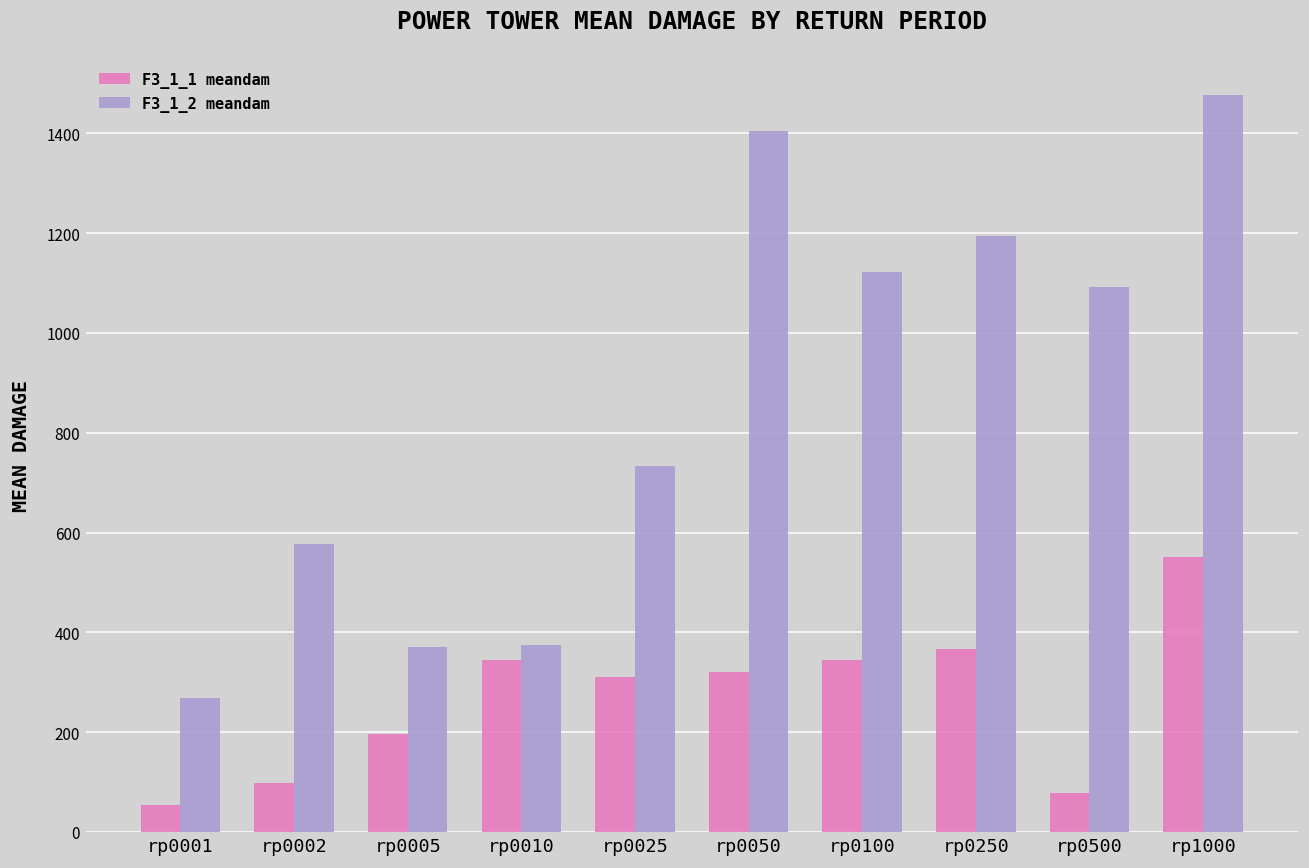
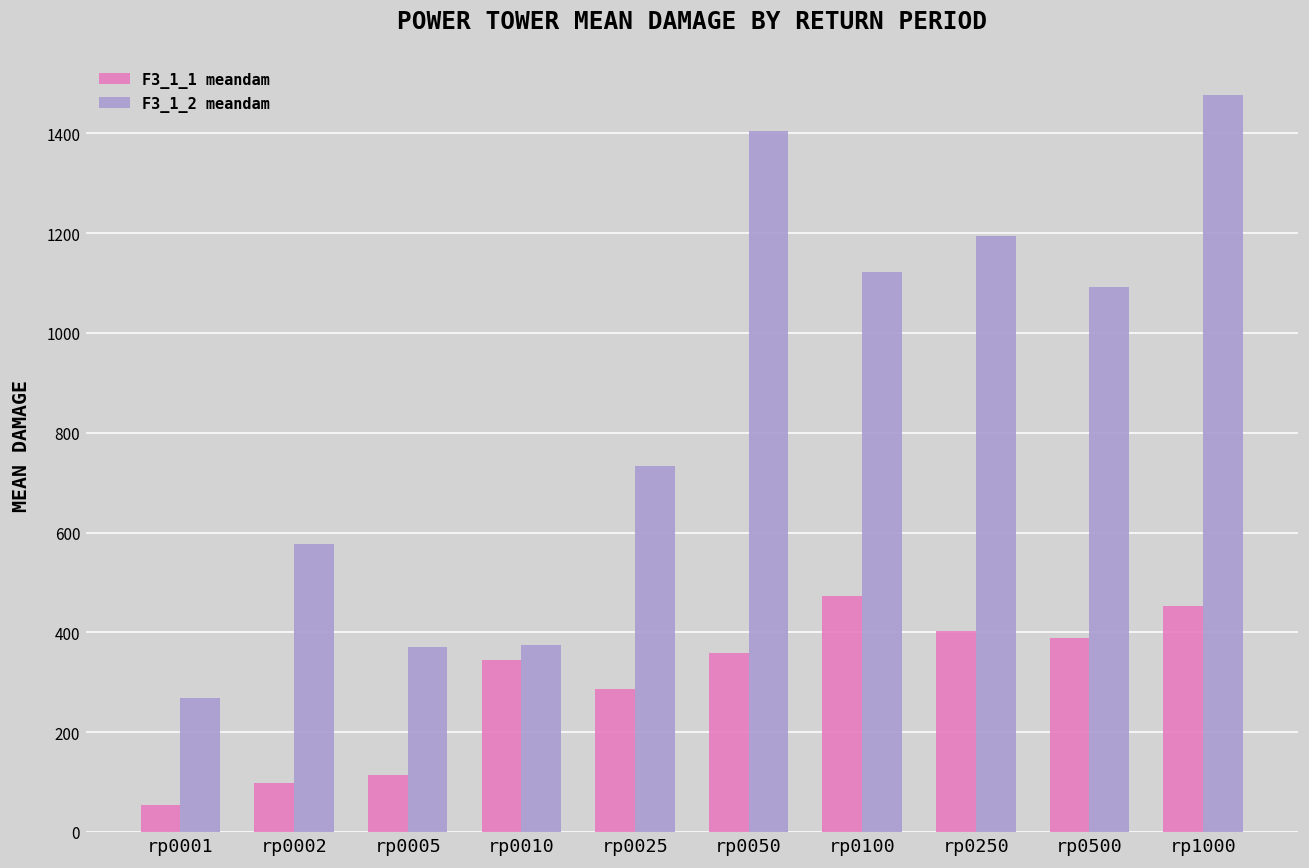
F3_1_1 meandam, rp0005: 200 -> 110
F3_1_1 meandam, rp0025: 310 -> 290
F3_1_1 meandam, rp0050: 320 -> 360
F3_1_1 meandam, rp0100: 340 -> 470
F3_1_1 meandam, rp0250: 370 -> 400
F3_1_1 meandam, rp0500: 80 -> 390
F3_1_1 meandam, rp1000: 550 -> 450
